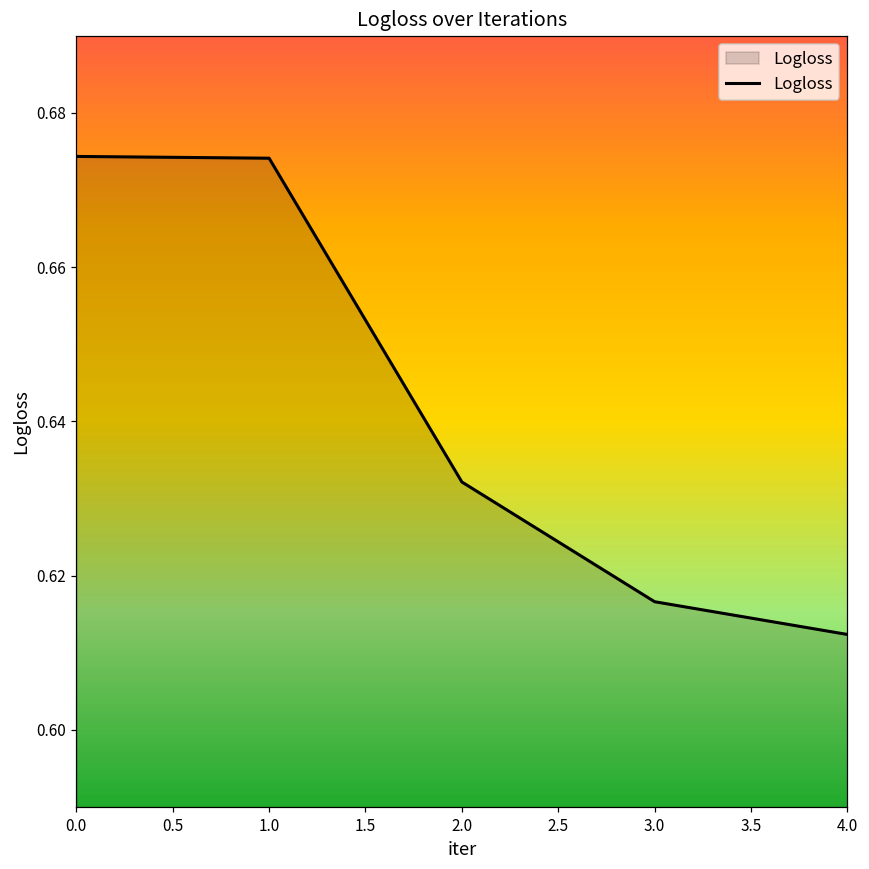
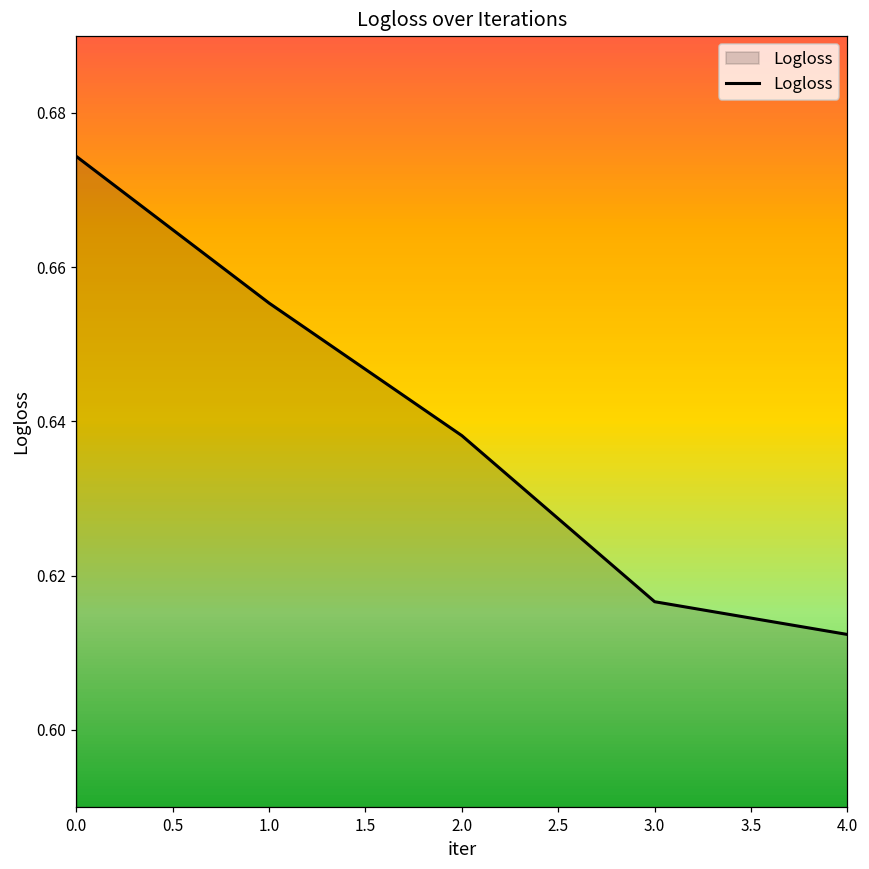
1.0: 0.674 -> 0.655
2.0: 0.632 -> 0.638
